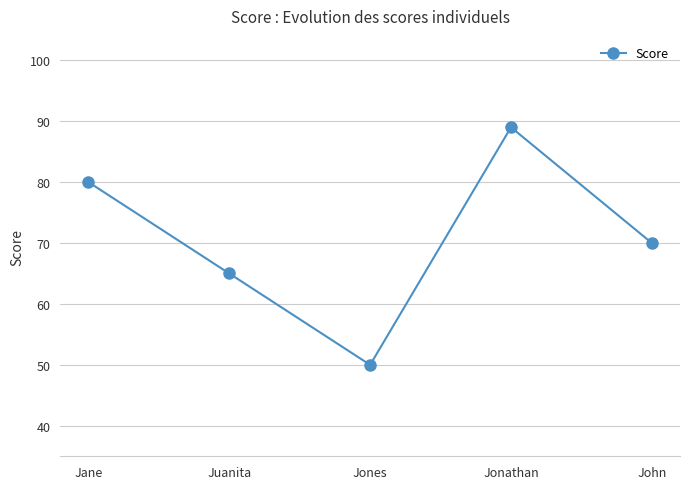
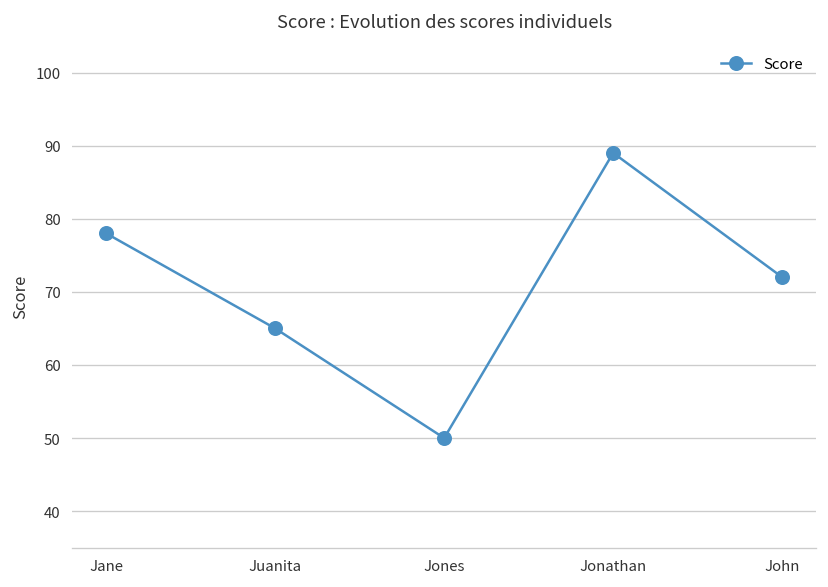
Jane: 80 -> 78
John: 70 -> 72
